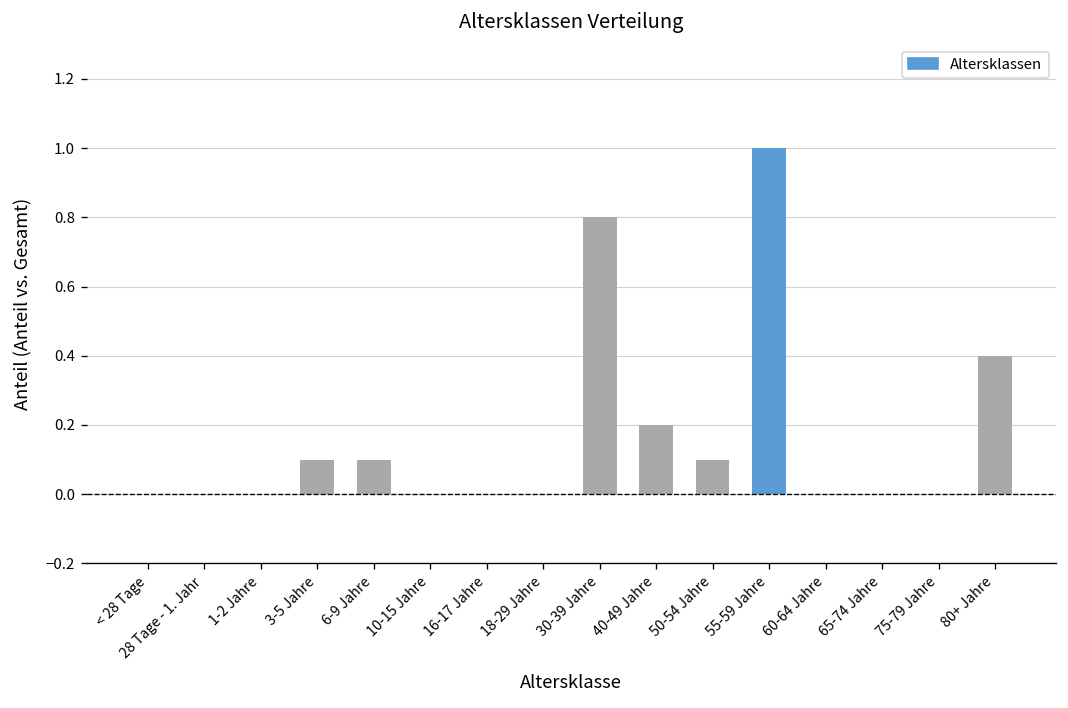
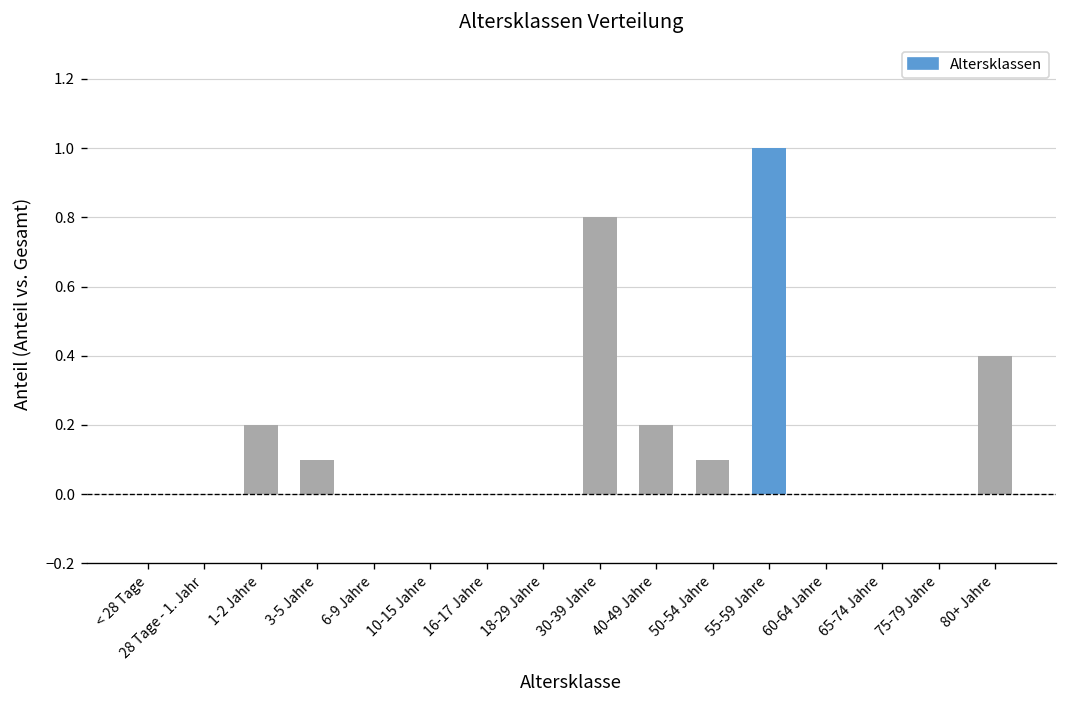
1-2 Jahre: 0.0 -> 0.2
6-9 Jahre: 0.1 -> 0.0
